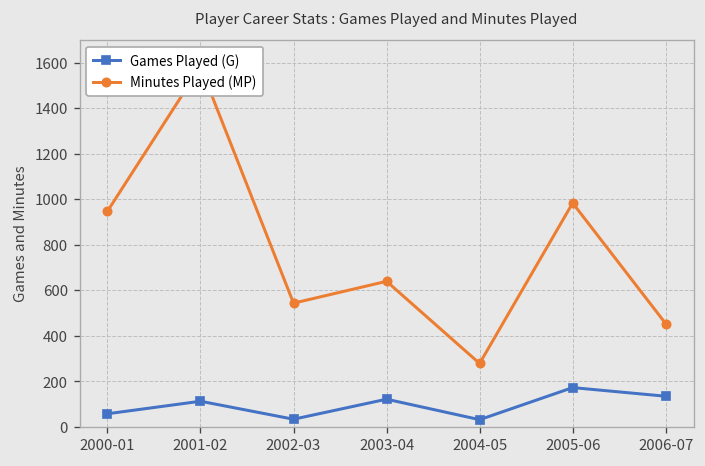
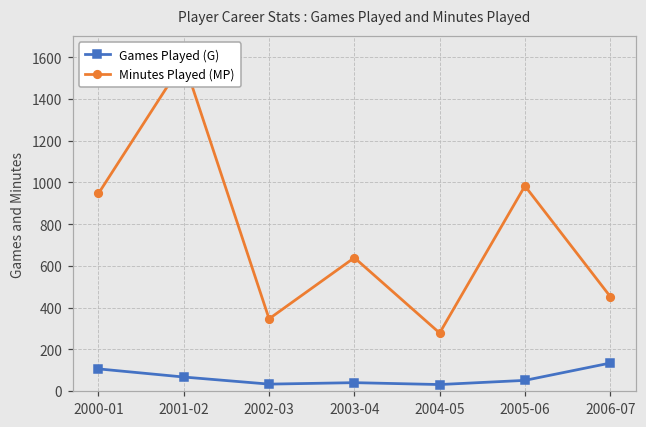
Games Played (G), 2000-01: 60 -> 110
Games Played (G), 2001-02: 110 -> 70
Minutes Played (MP), 2002-03: 540 -> 350
Games Played (G), 2003-04: 120 -> 40
Games Played (G), 2005-06: 170 -> 50
